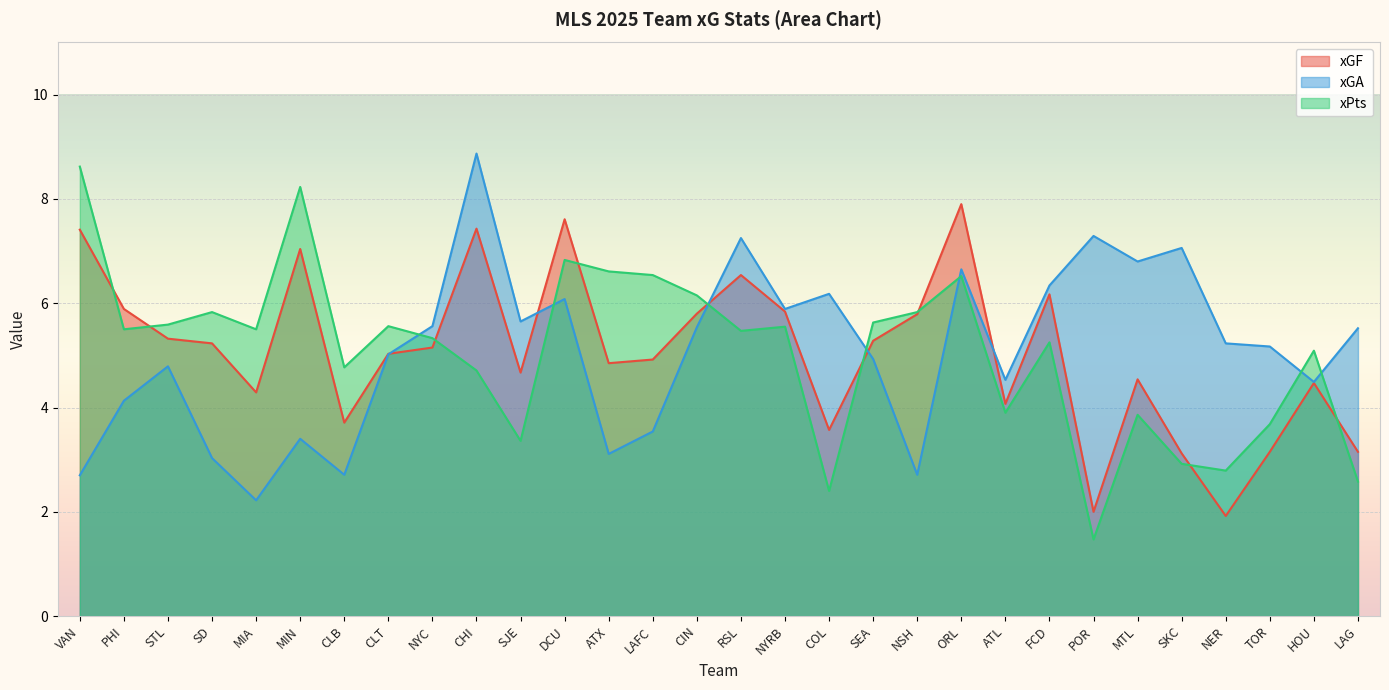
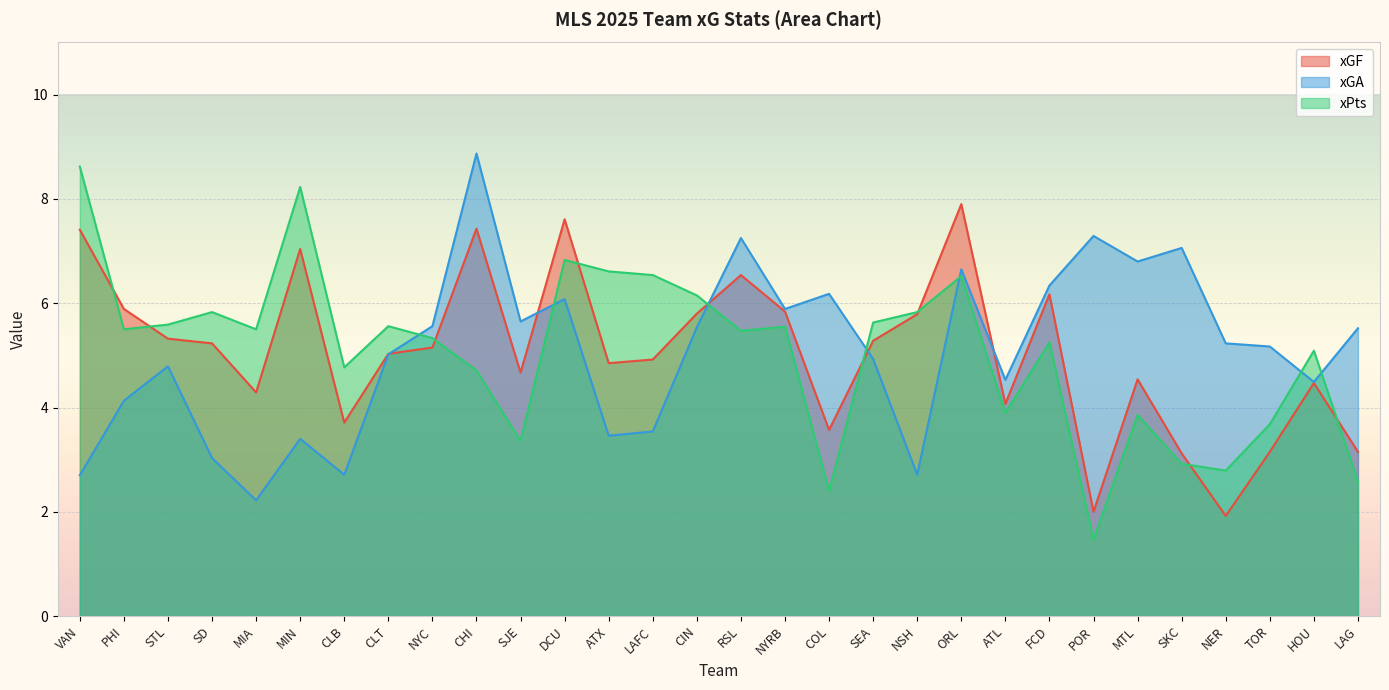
xGA, ATX: 3.1 -> 3.5
